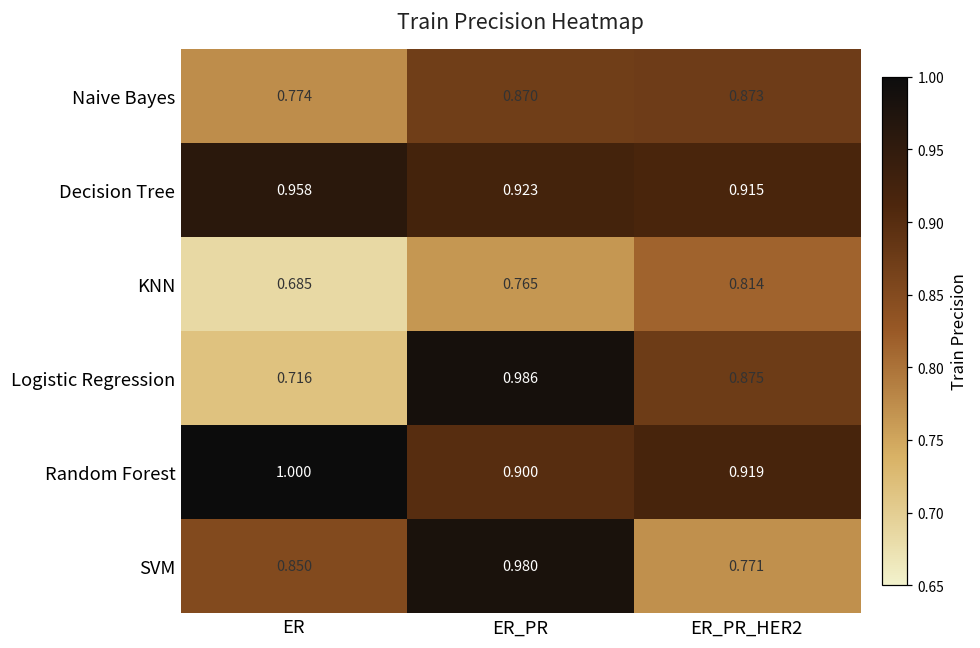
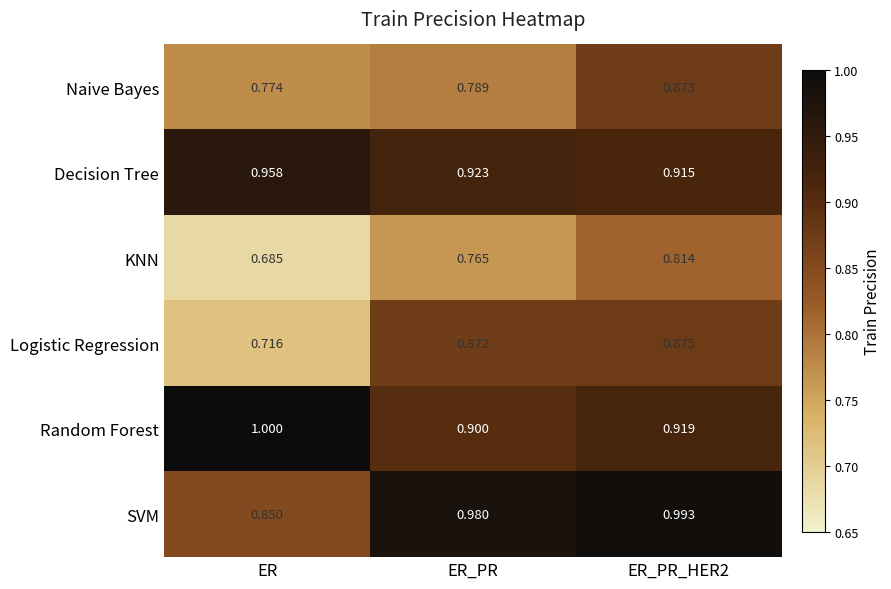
Naive Bayes, ER_PR: 0.870 -> 0.789
Logistic Regression, ER_PR: 0.986 -> 0.872
SVM, ER_PR_HER2: 0.771 -> 0.993
